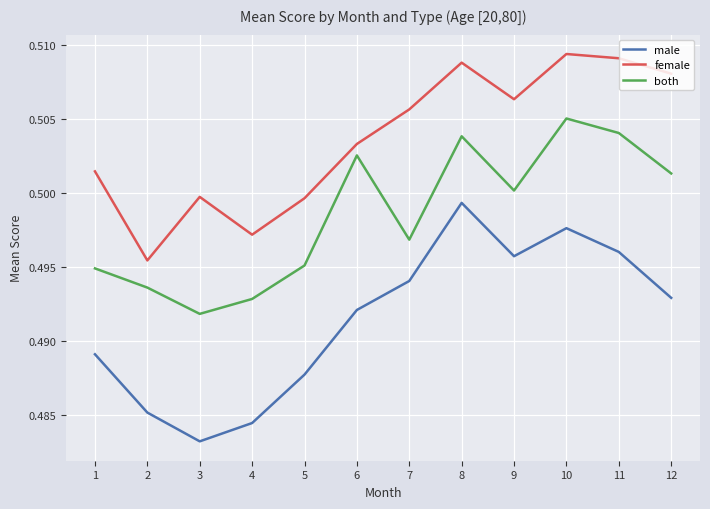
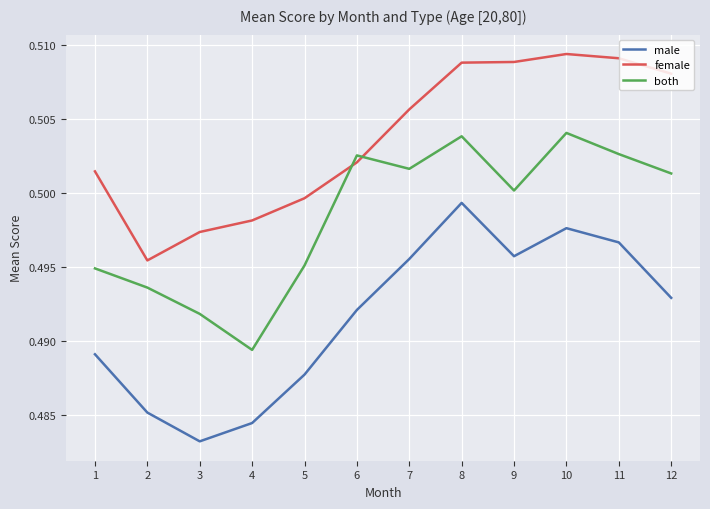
female, 3: 0.4997 -> 0.4973
female, 4: 0.4972 -> 0.4981
both, 4: 0.4928 -> 0.4894
female, 6: 0.5033 -> 0.5021
male, 7: 0.4940 -> 0.4955
both, 7: 0.4968 -> 0.5016
female, 9: 0.5063 -> 0.5088
both, 10: 0.5050 -> 0.5040
male, 11: 0.4960 -> 0.4966
both, 11: 0.5040 -> 0.5026
